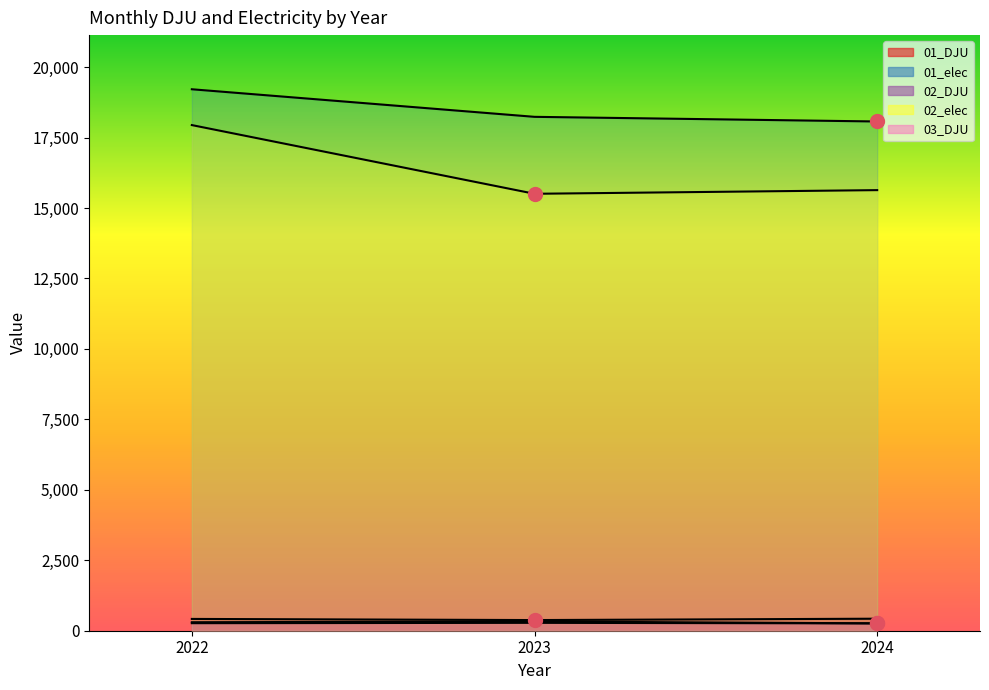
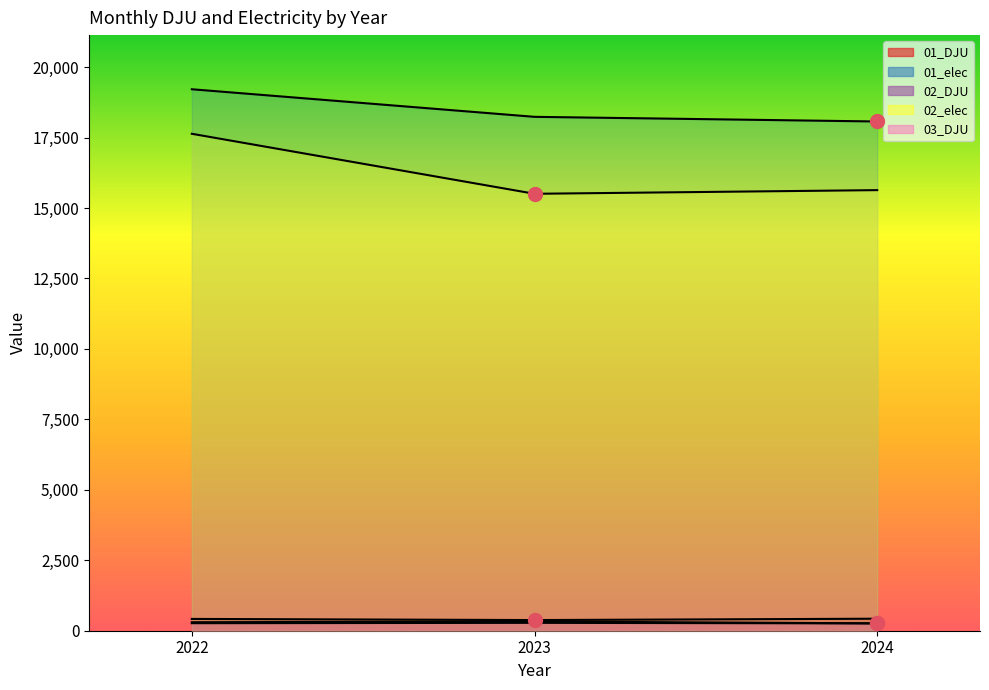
02_elec, 2022: 17,900 -> 17,600
